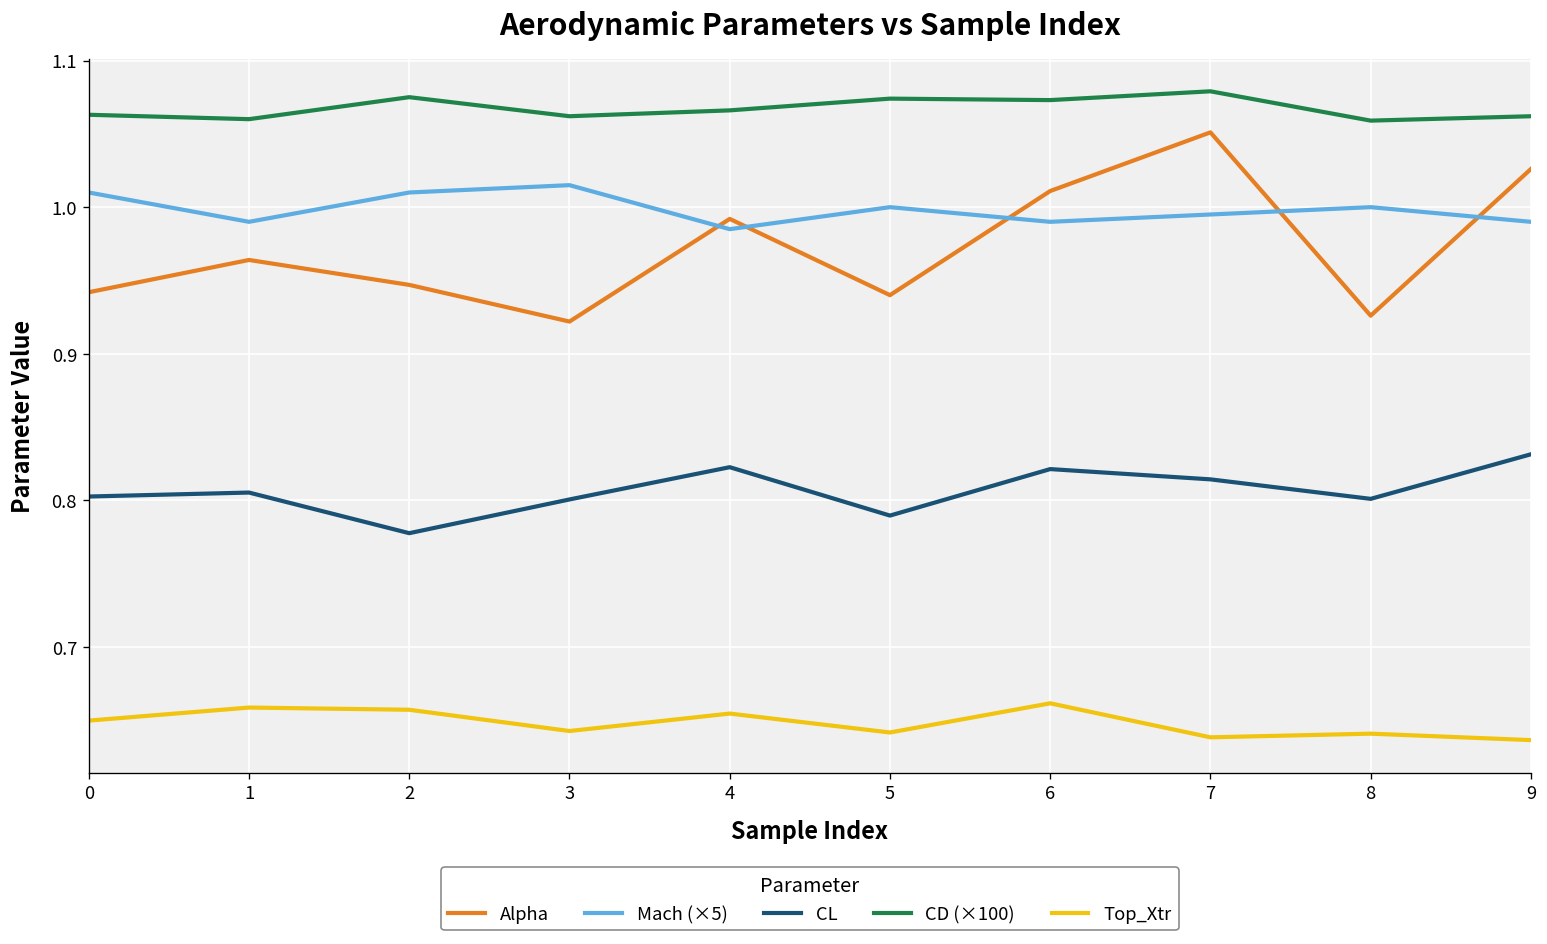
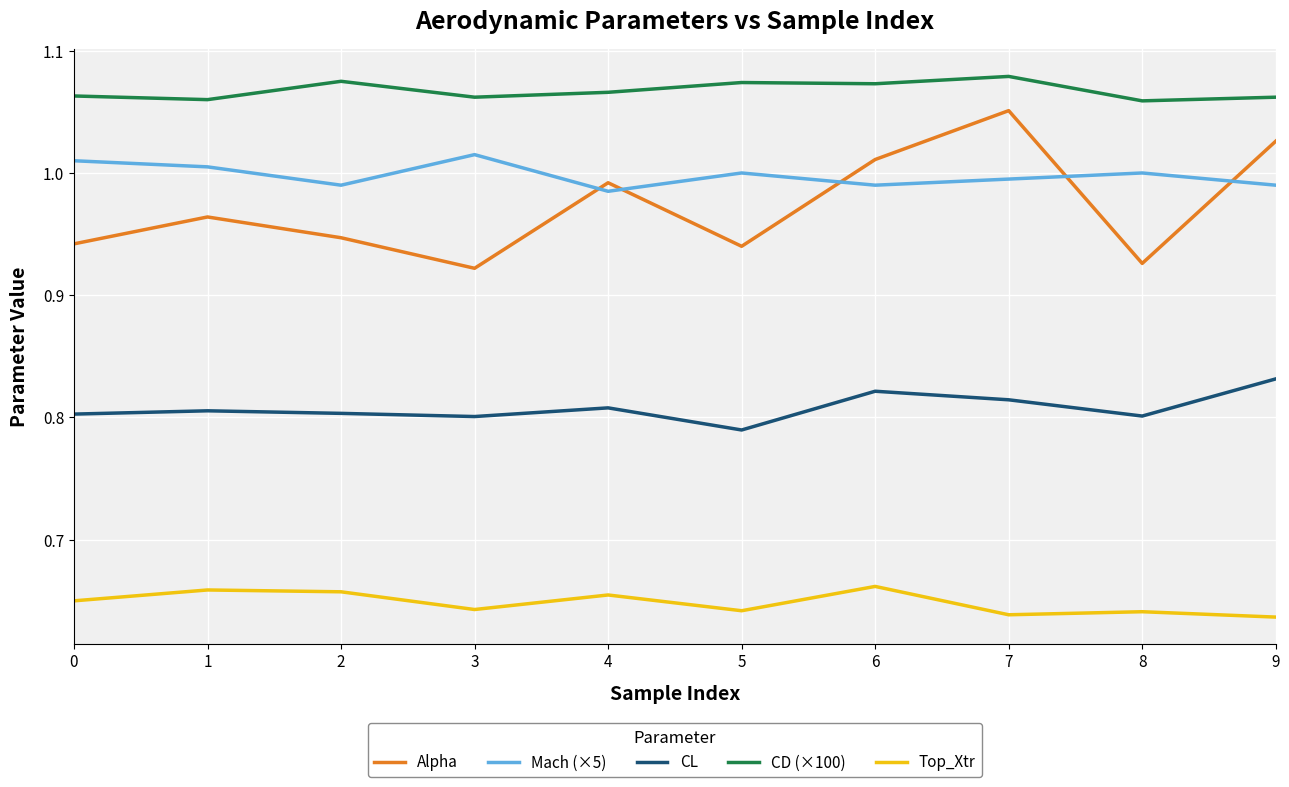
Mach (×5), 1: 0.990 -> 1.005
Mach (×5), 2: 1.010 -> 0.990
CL, 2: 0.778 -> 0.803
CL, 4: 0.823 -> 0.808
